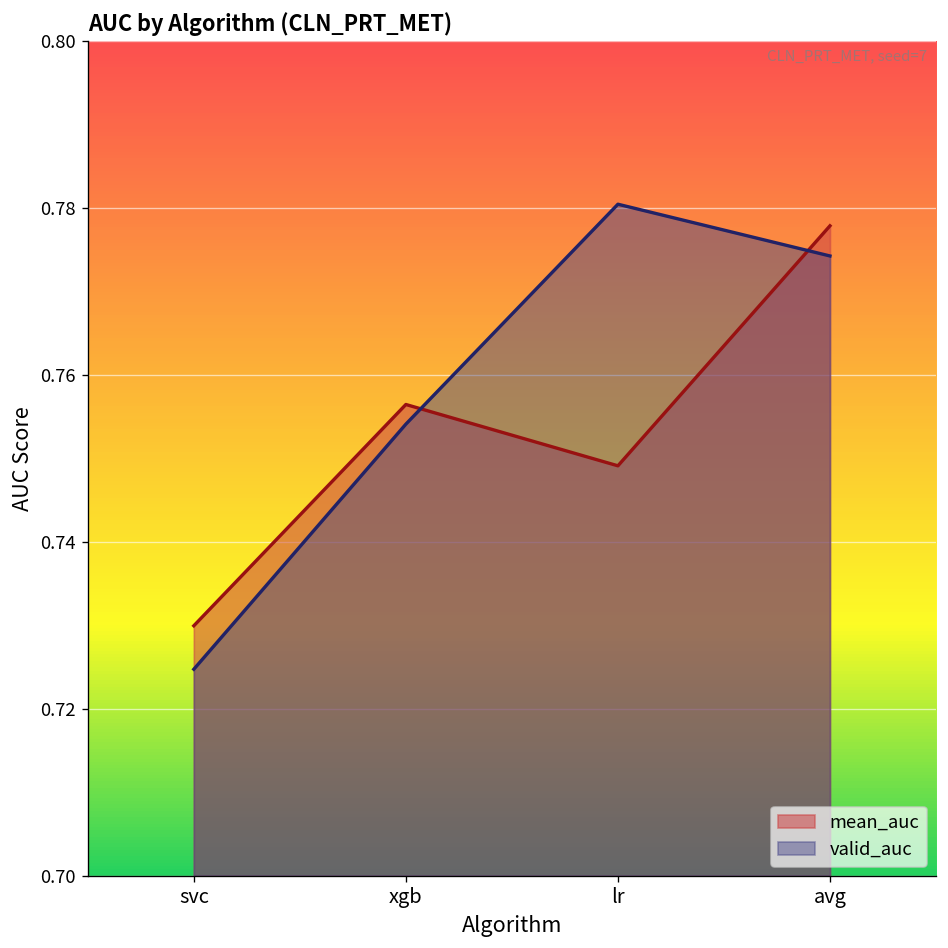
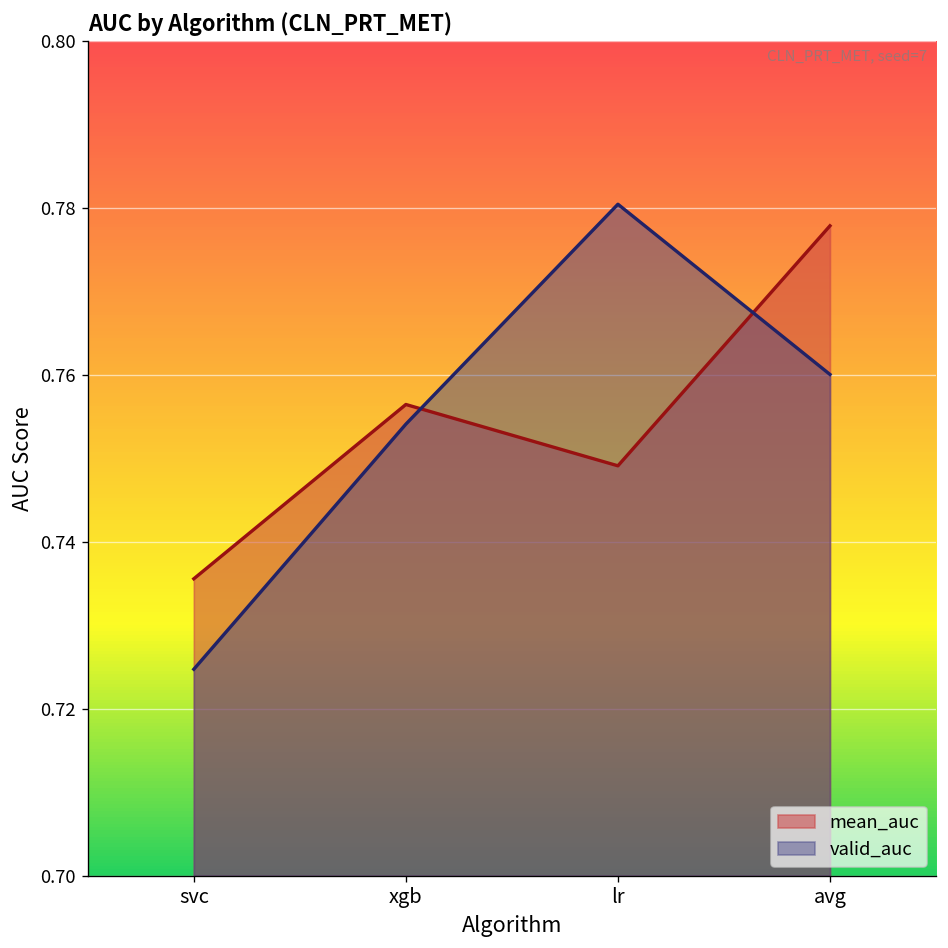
mean_auc, svc: 0.730 -> 0.736
valid_auc, avg: 0.774 -> 0.760
